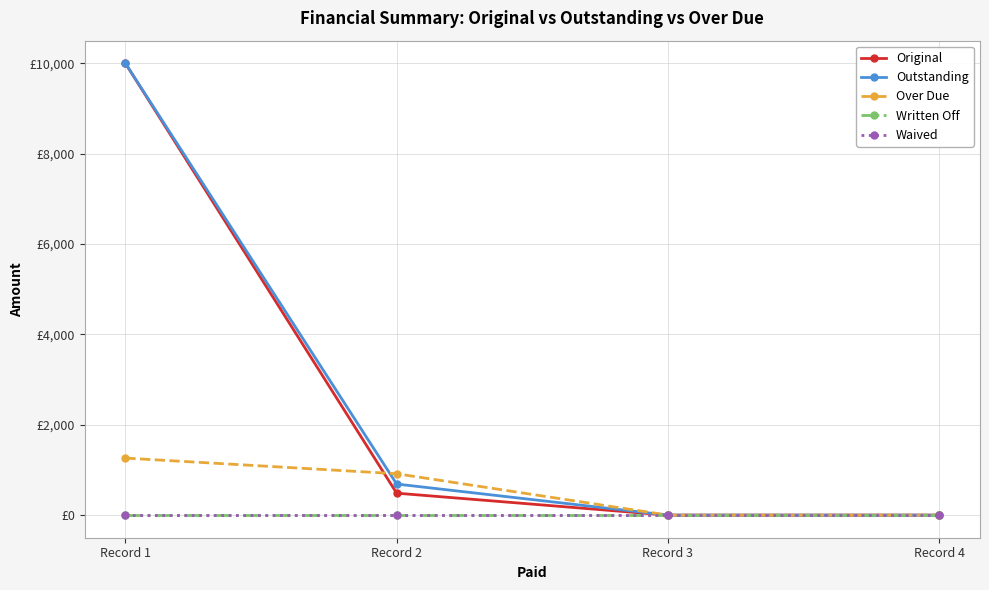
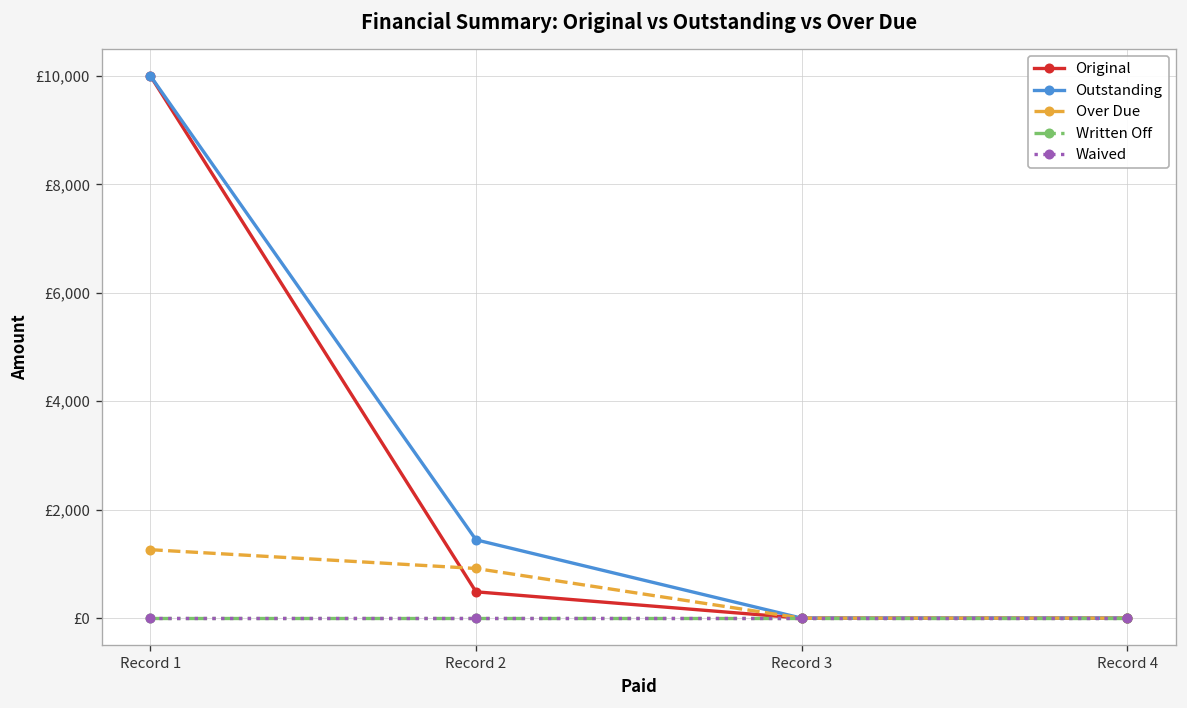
Outstanding, Record 2: £700 -> £1,400
